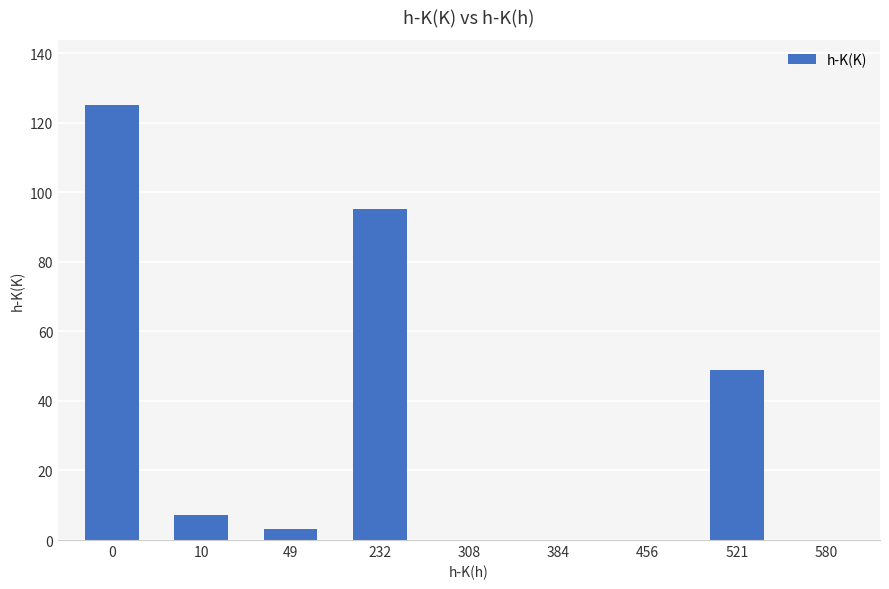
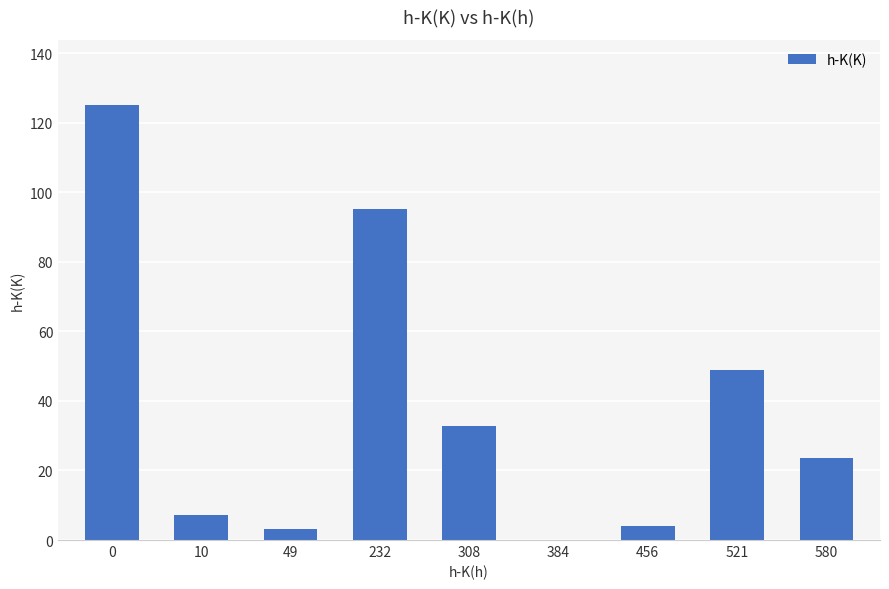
308: 0 -> 33
456: 0 -> 4
580: 0 -> 24
